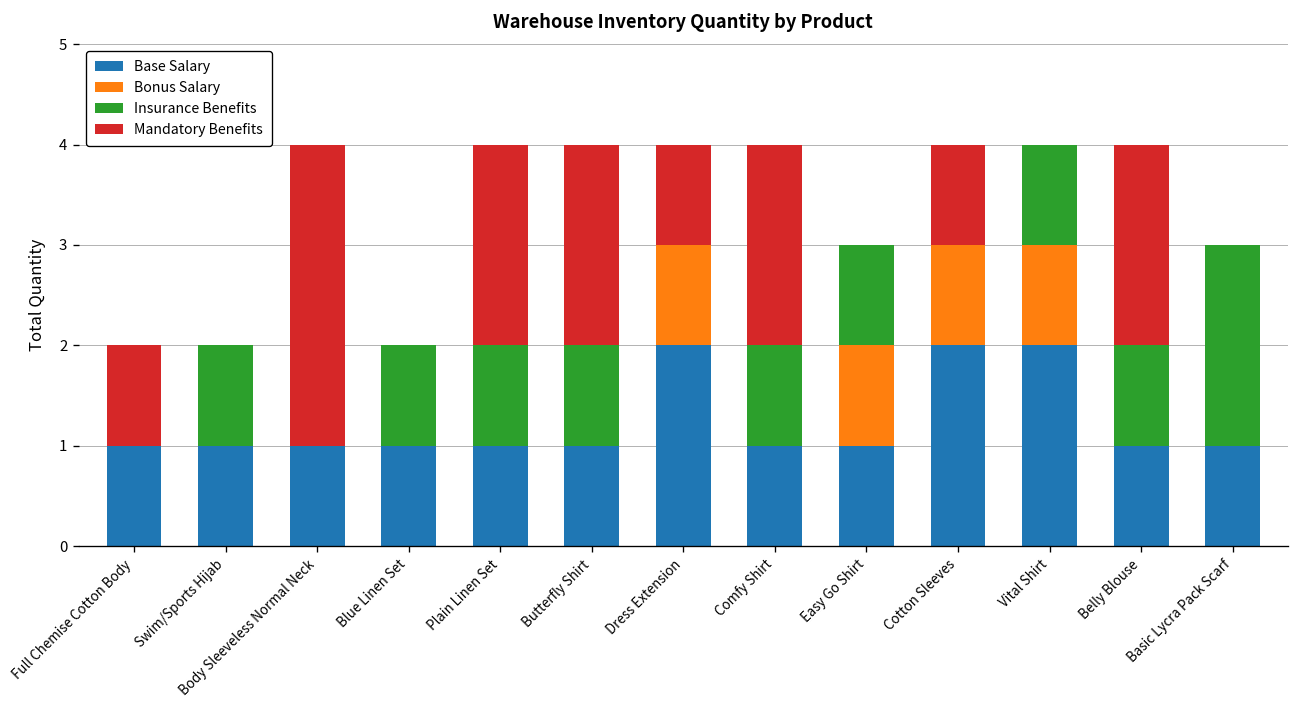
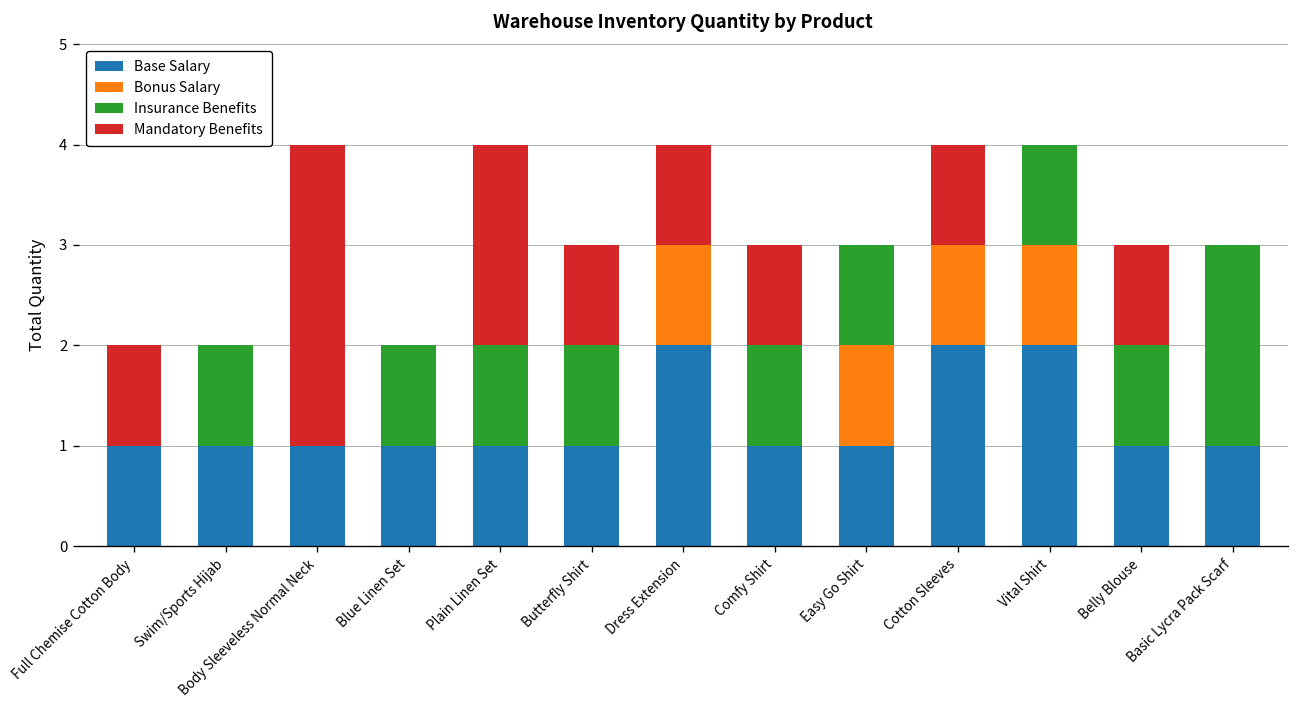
Mandatory Benefits, Butterfly Shirt: 2 -> 1
Mandatory Benefits, Comfy Shirt: 2 -> 1
Mandatory Benefits, Belly Blouse: 2 -> 1
